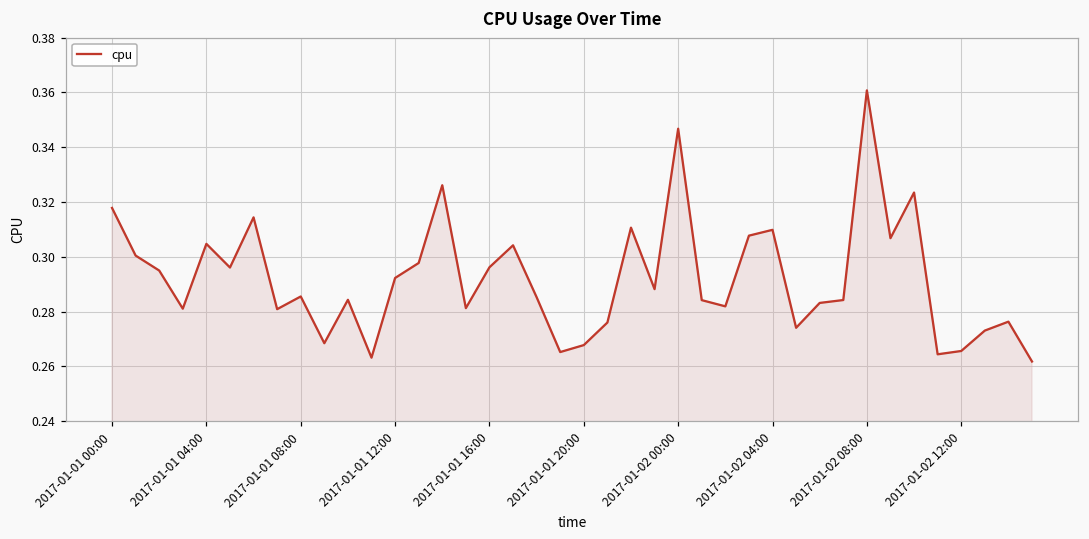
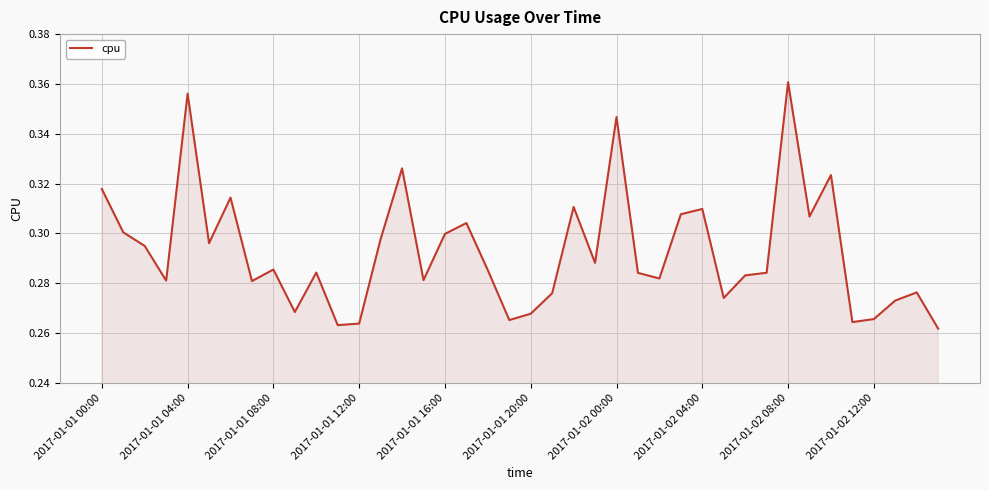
2017-01-01 04:00: 0.305 -> 0.356
2017-01-01 12:00: 0.292 -> 0.264
2017-01-01 16:00: 0.296 -> 0.300
